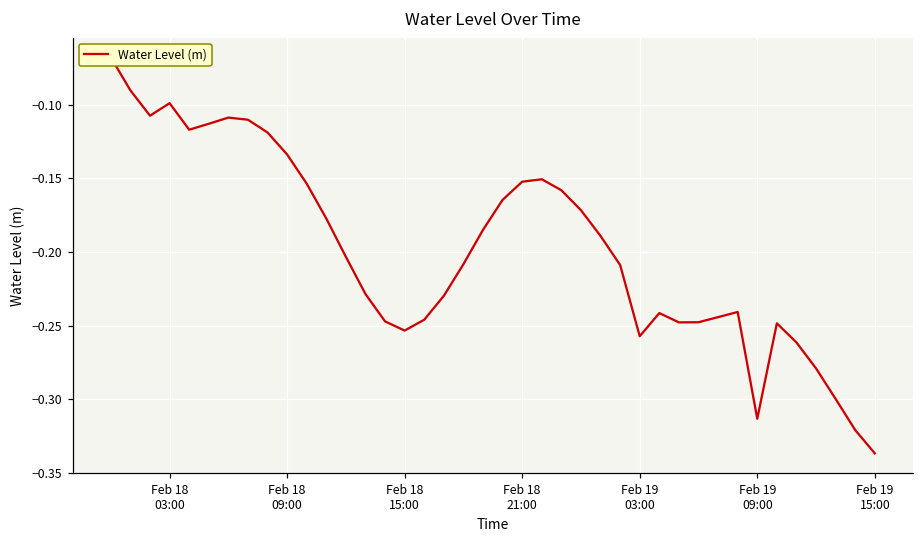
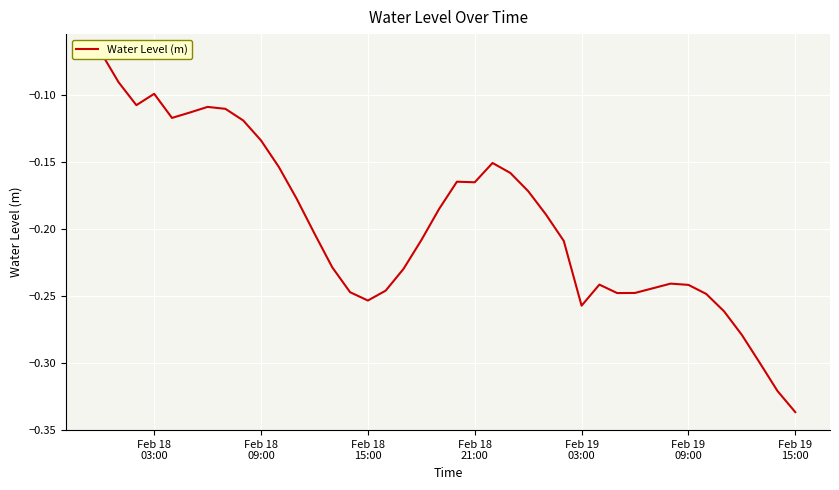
Feb 18 21:00: -0.152 -> -0.165
Feb 19 09:00: -0.313 -> -0.242
